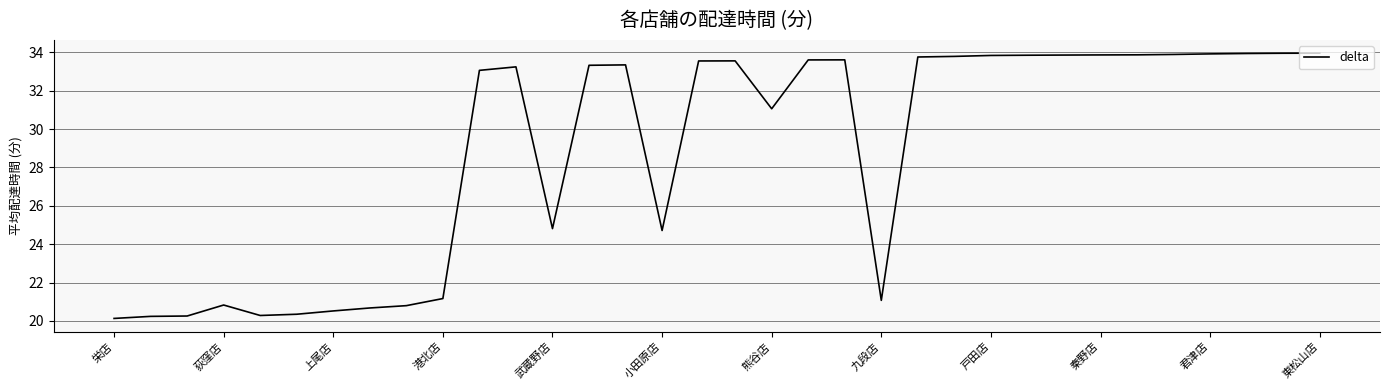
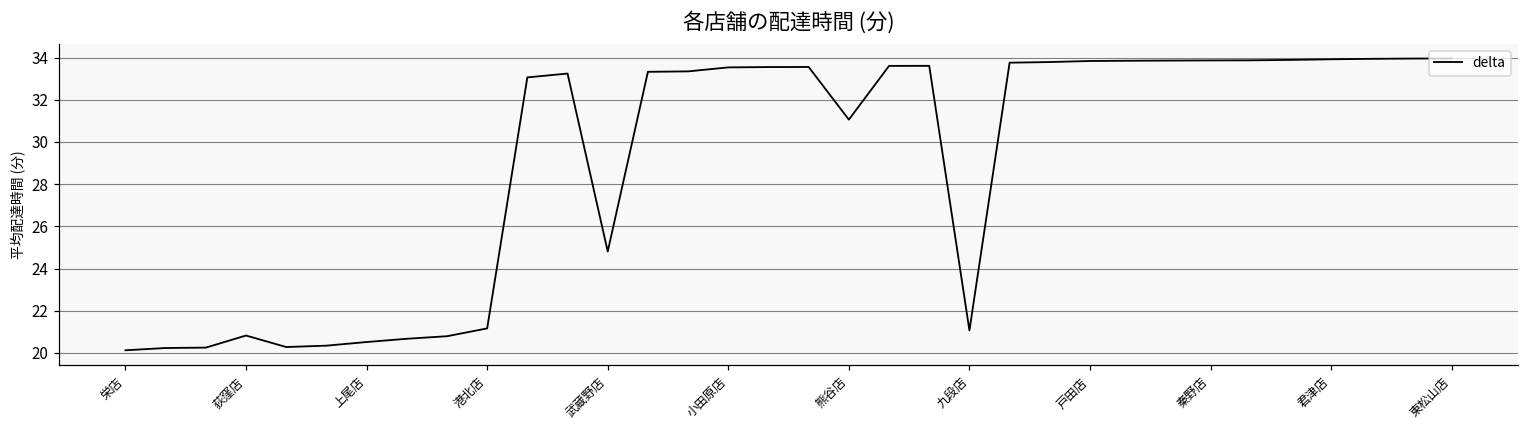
小田原店: 24.7 -> 33.5
